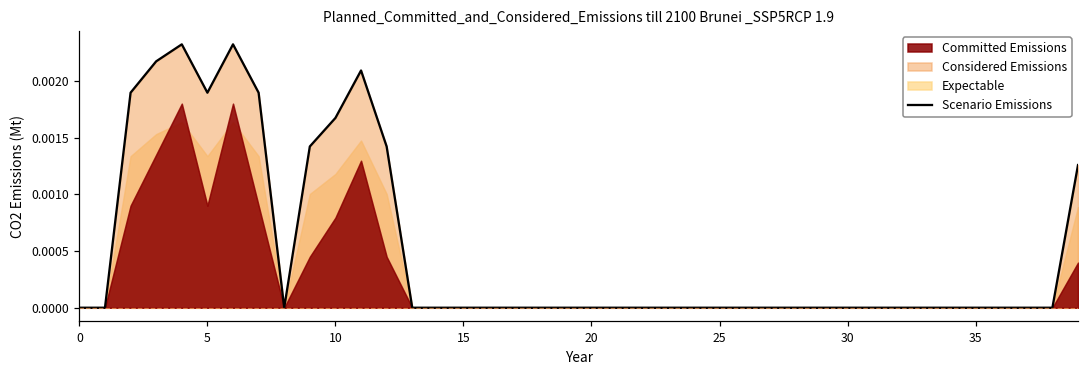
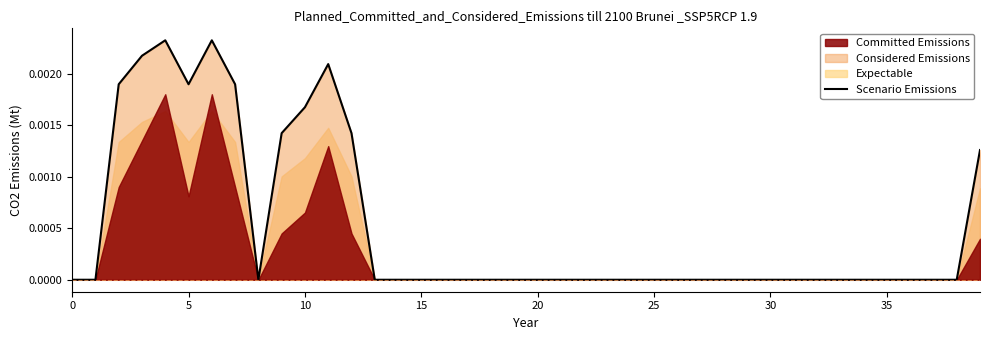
Committed Emissions, 5: 0.00090 -> 0.00081
Committed Emissions, 10: 0.00080 -> 0.00065
